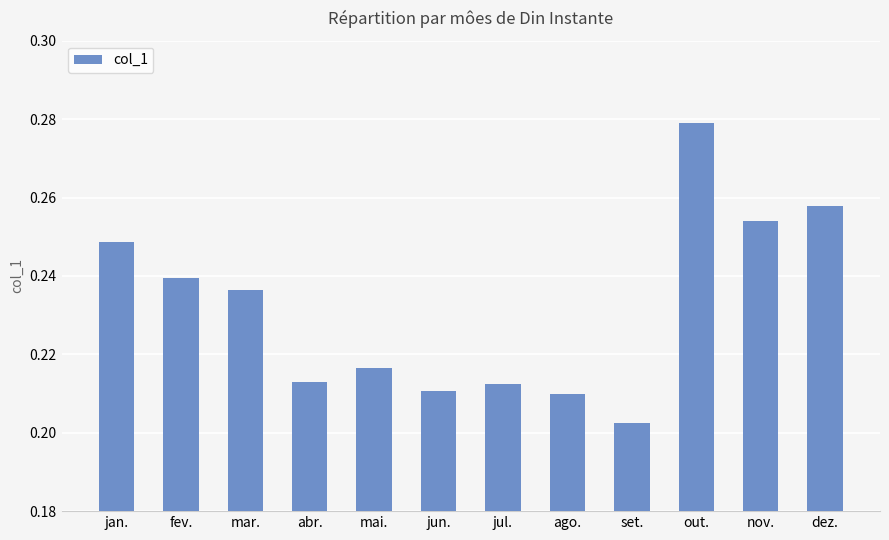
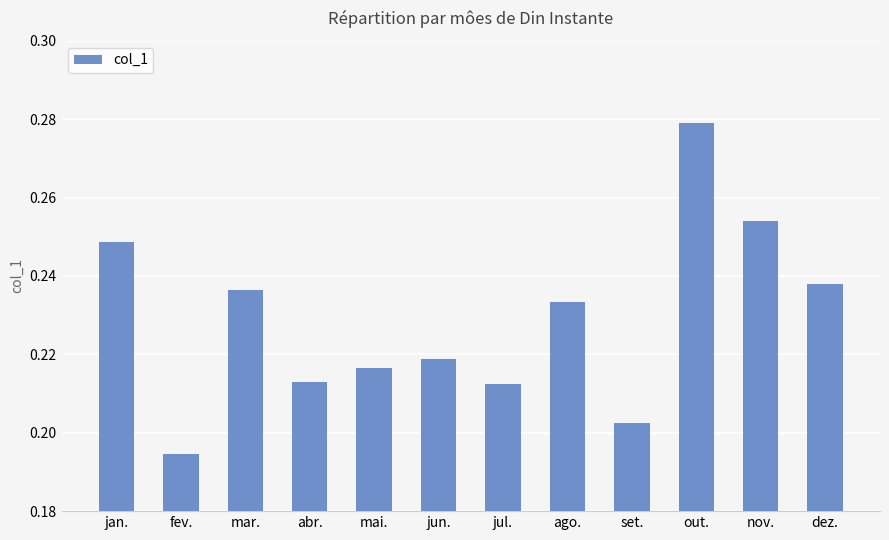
fev.: 0.240 -> 0.195
jun.: 0.211 -> 0.219
ago.: 0.210 -> 0.233
dez.: 0.258 -> 0.238
